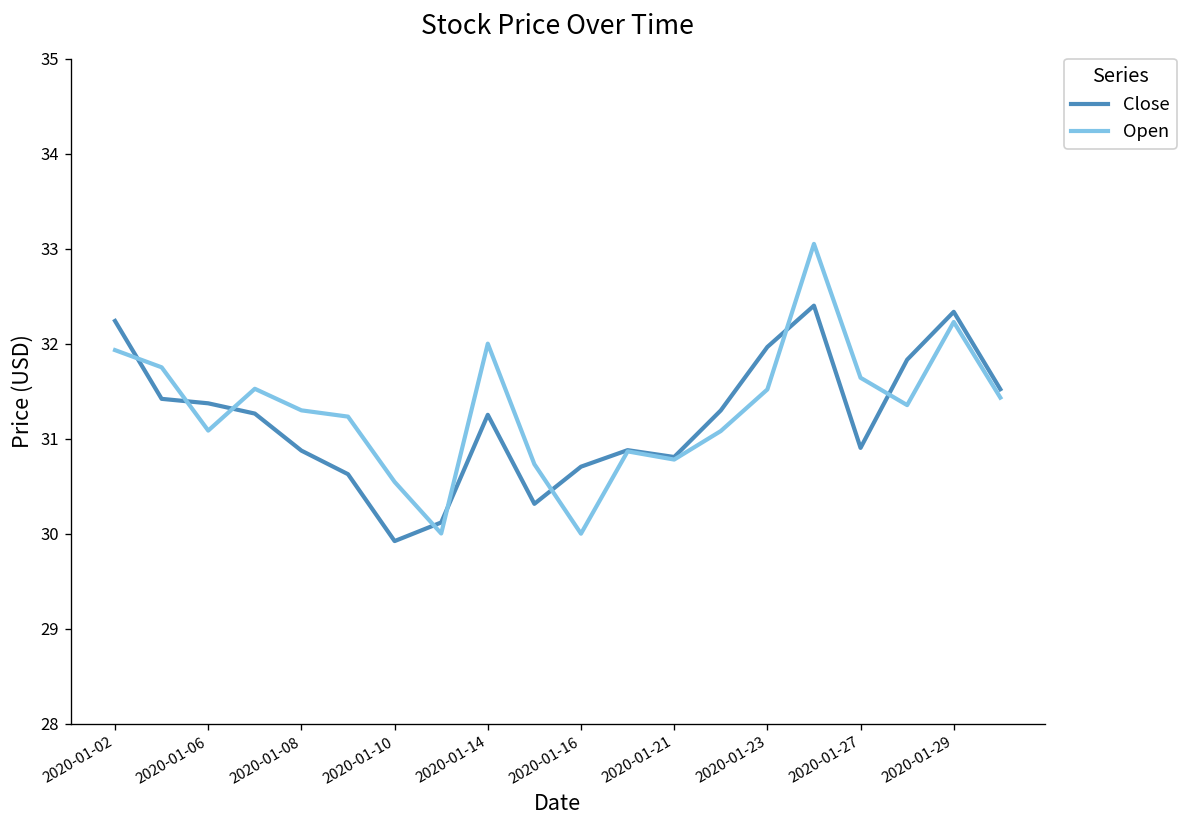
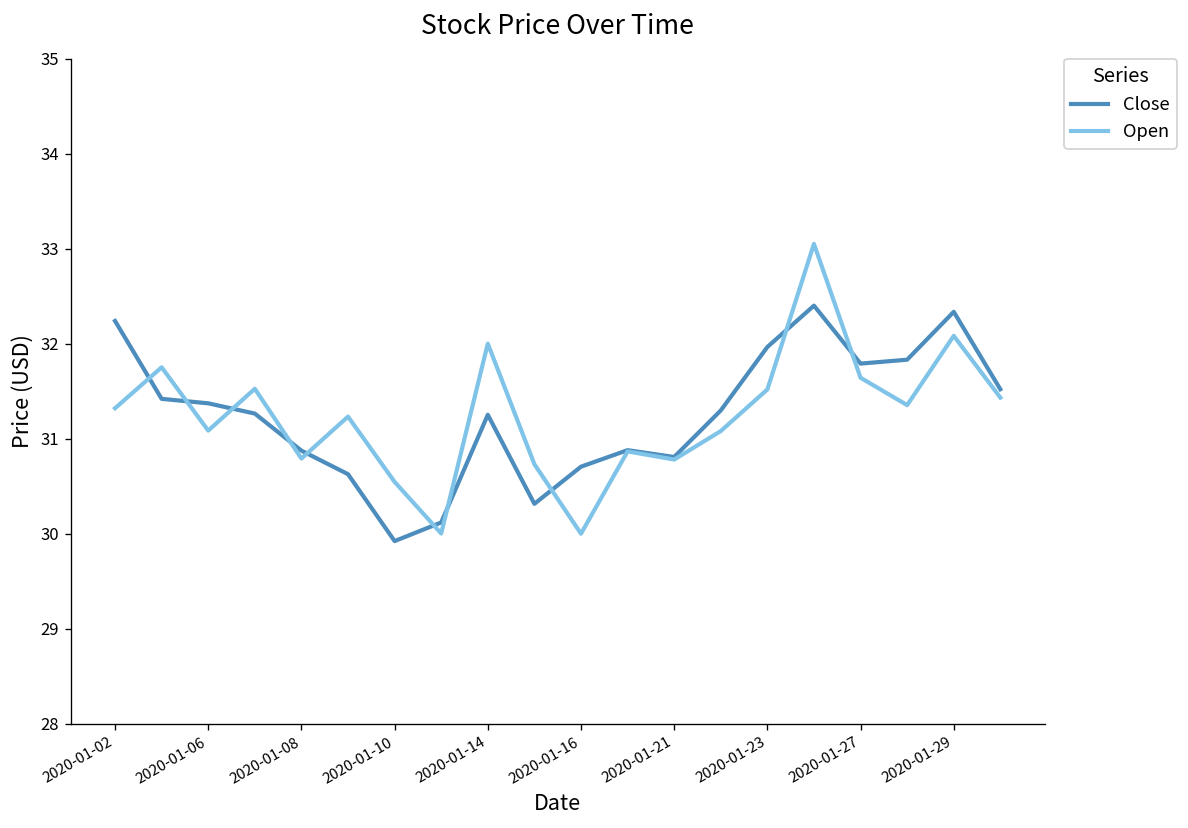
Open, 2020-01-02: 31.9 -> 31.3
Open, 2020-01-08: 31.3 -> 30.8
Close, 2020-01-27: 30.9 -> 31.8
Open, 2020-01-29: 32.2 -> 32.1
